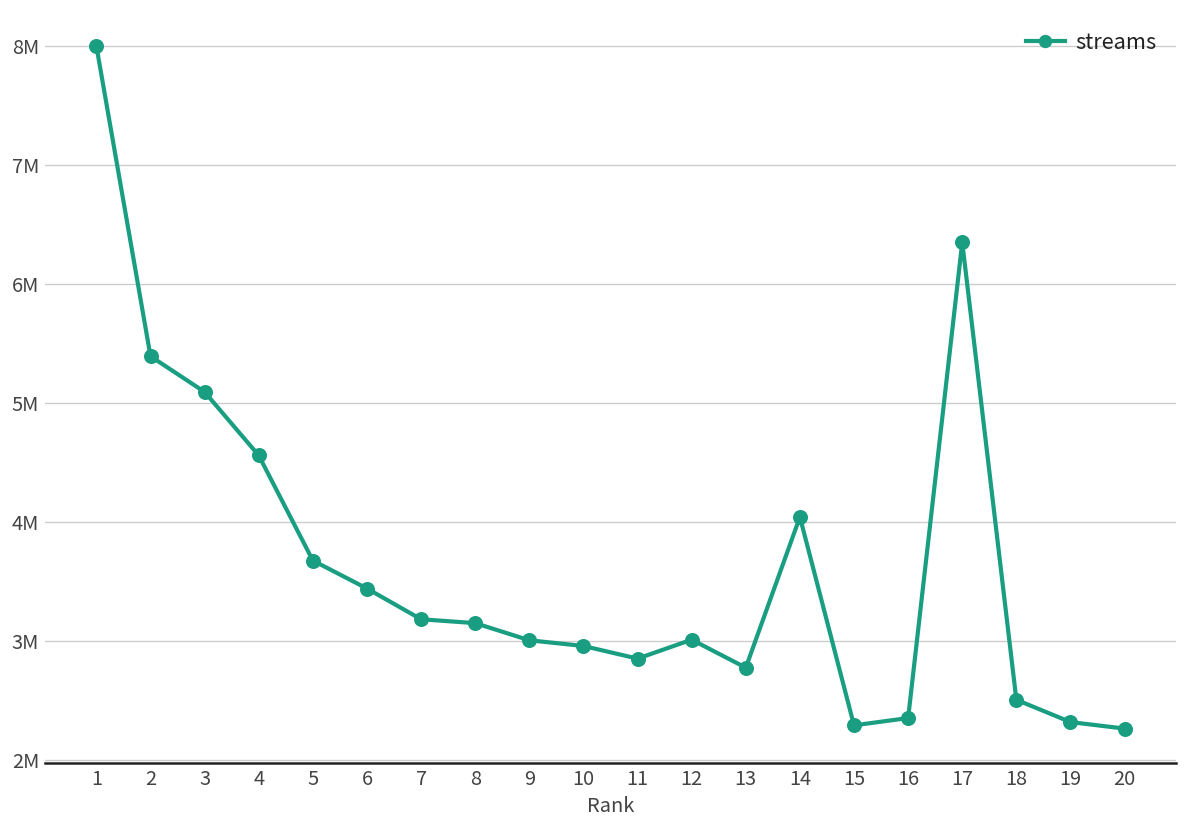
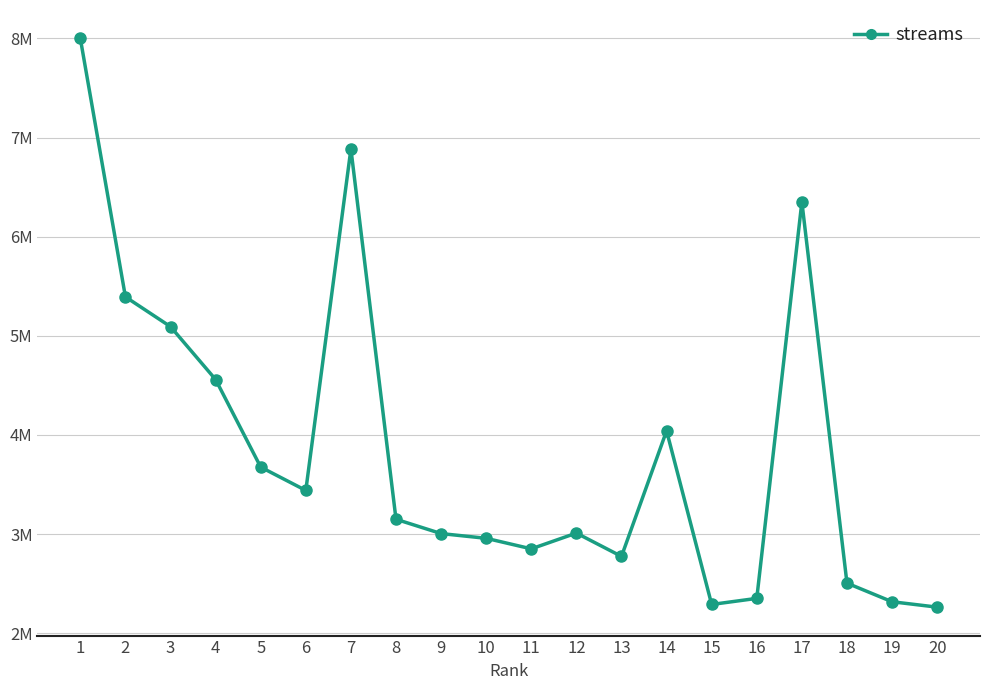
7: 3200000 -> 6900000
